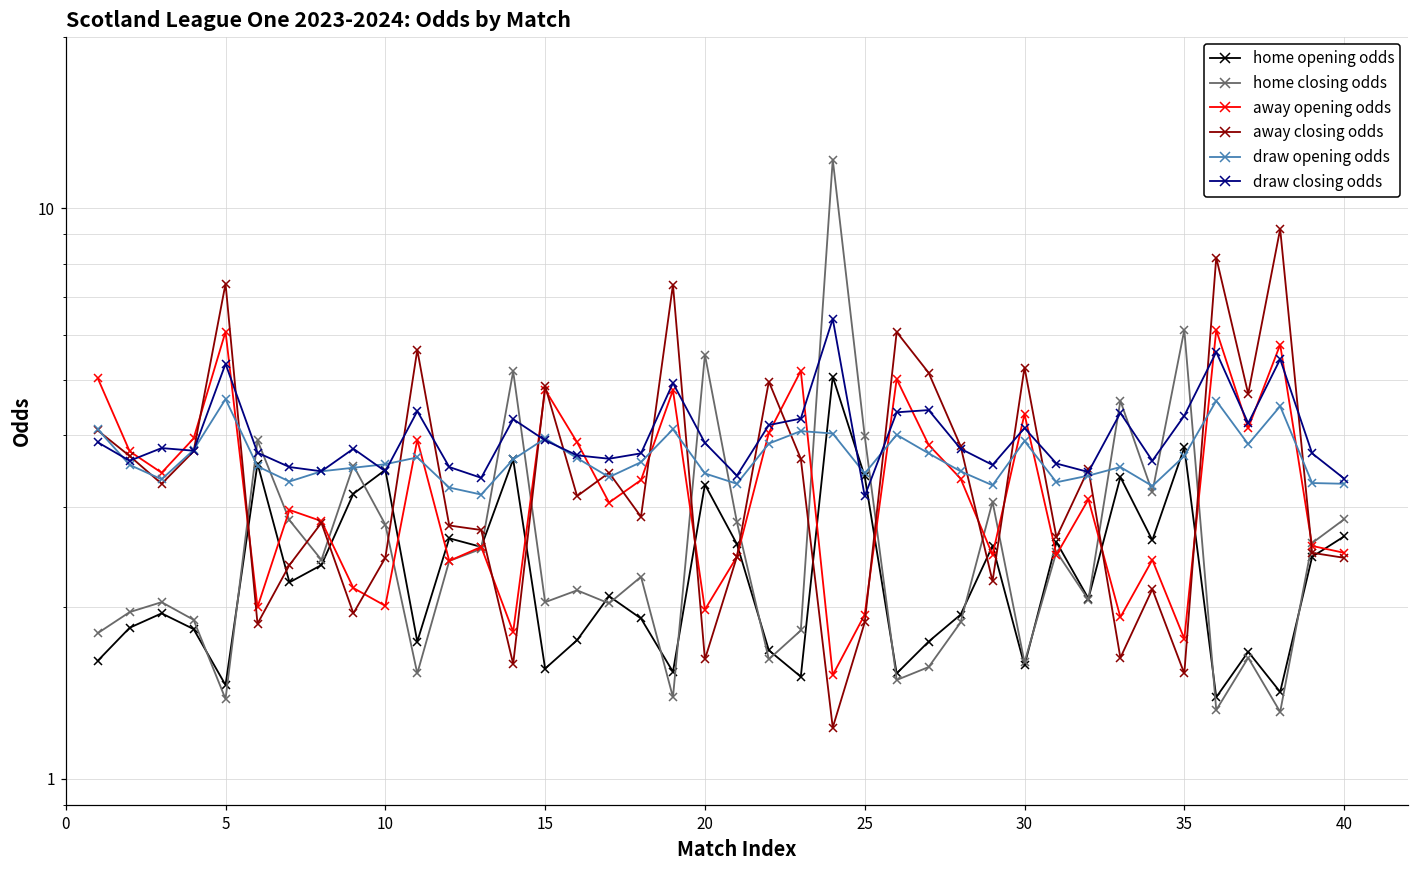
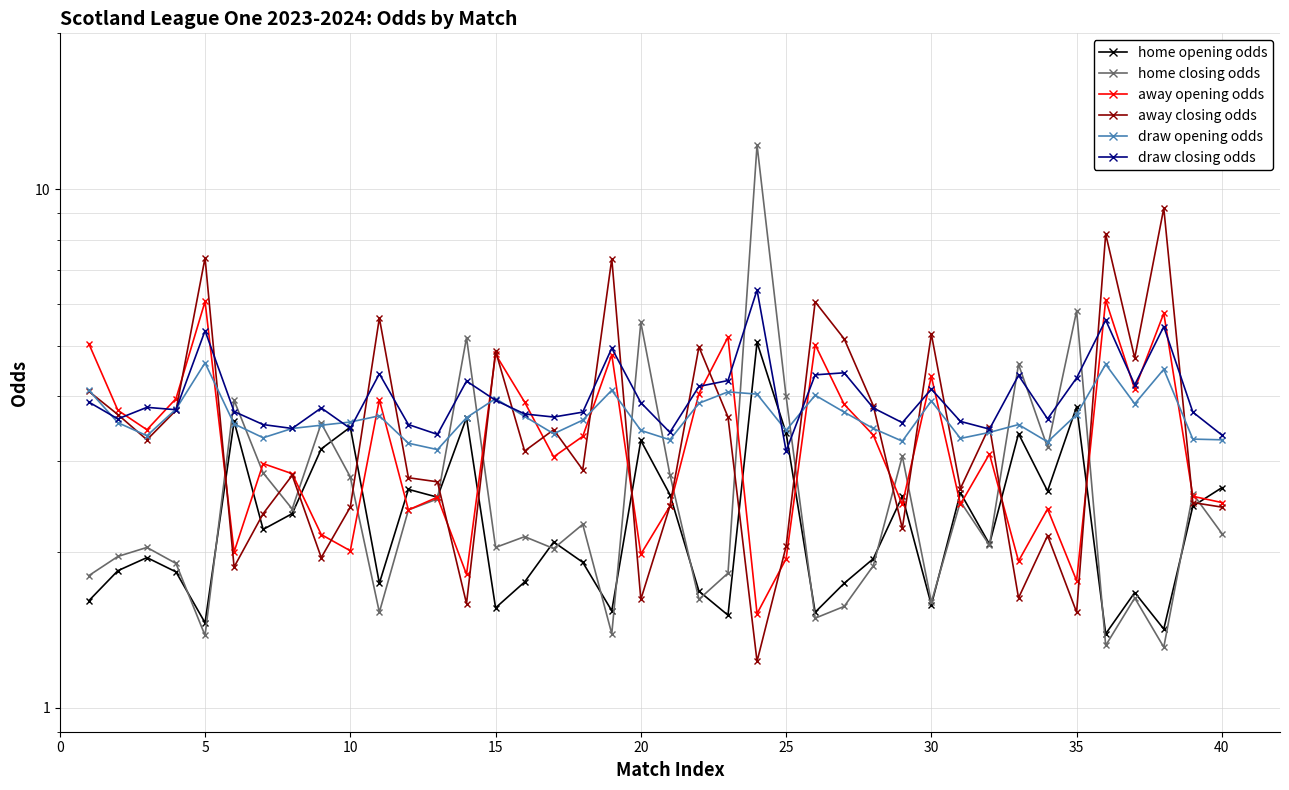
away closing odds, 25: 1.88 -> 2.05
home closing odds, 35: 6.1 -> 5.8
home closing odds, 40: 2.9 -> 2.17
